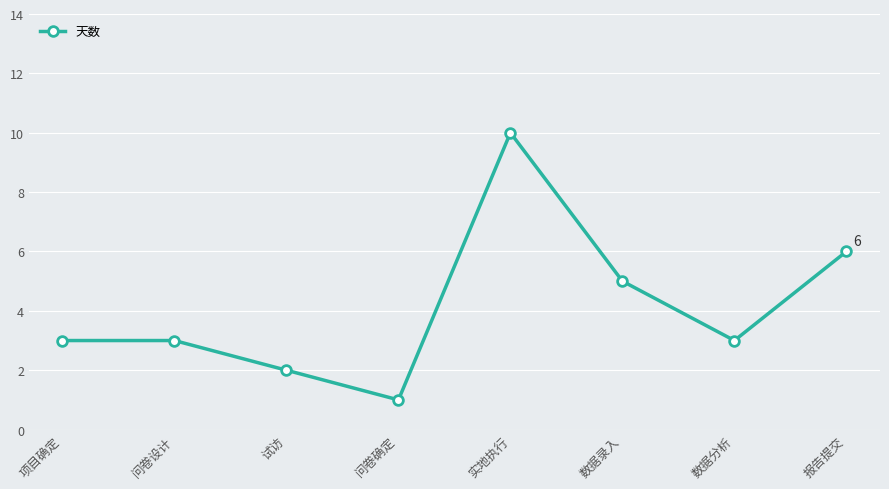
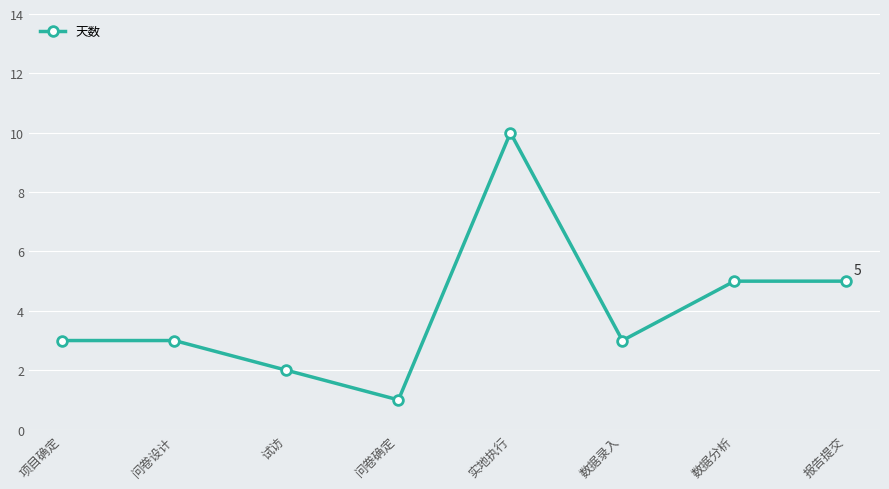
数据录入: 5 -> 3
数据分析: 3 -> 5
报告提交: 6 -> 5
